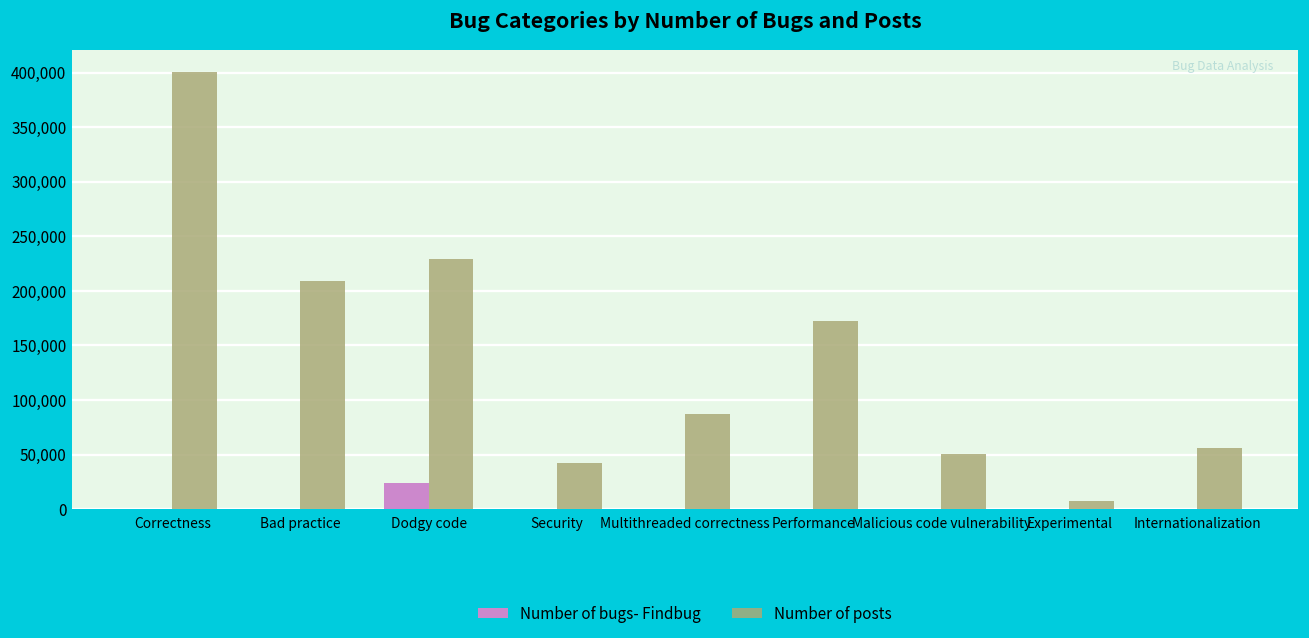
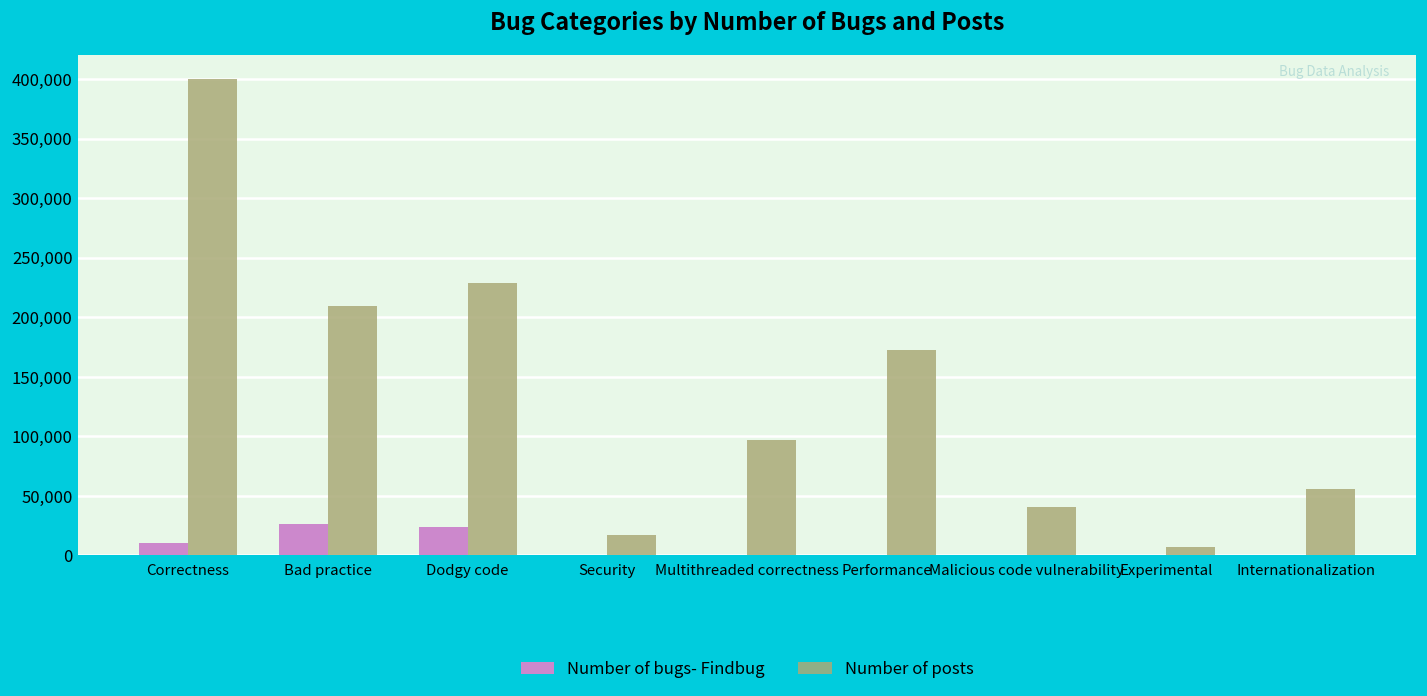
Number of bugs- Findbug, Correctness: 0 -> 10,000
Number of bugs- Findbug, Bad practice: 0 -> 30,000
Number of posts, Security: 40,000 -> 20,000
Number of posts, Multithreaded correctness: 90,000 -> 100,000
Number of posts, Malicious code vulnerability: 50,000 -> 40,000
